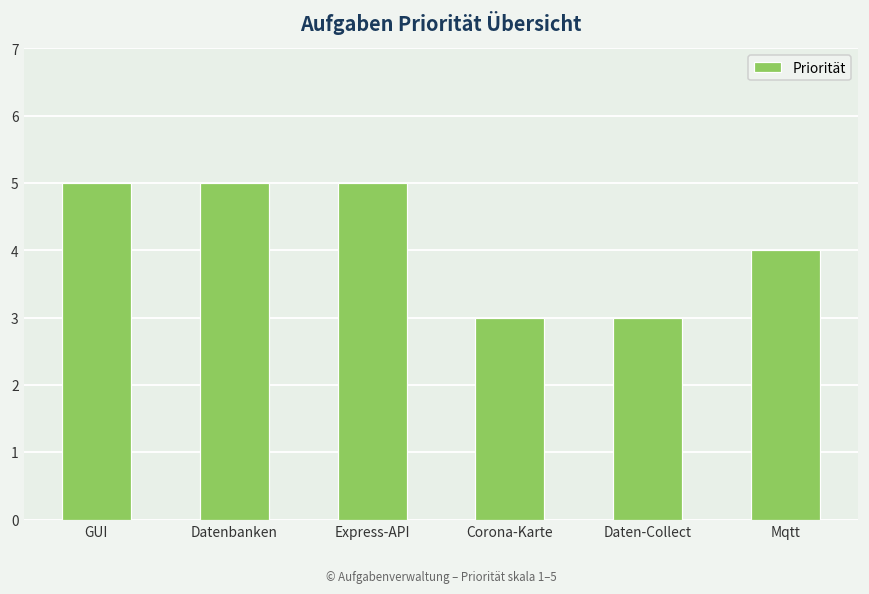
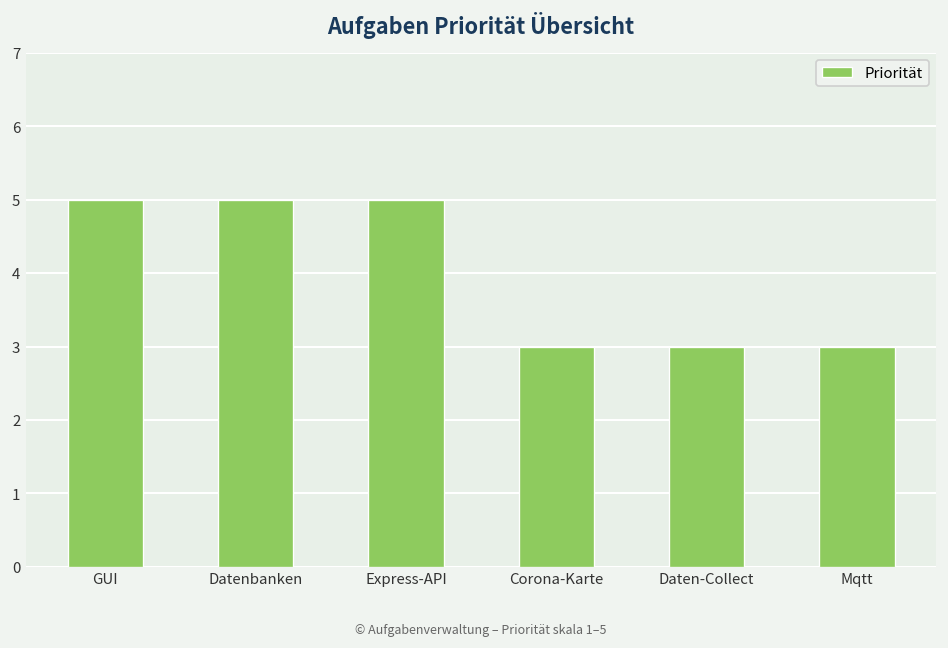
Mqtt: 4 -> 3
